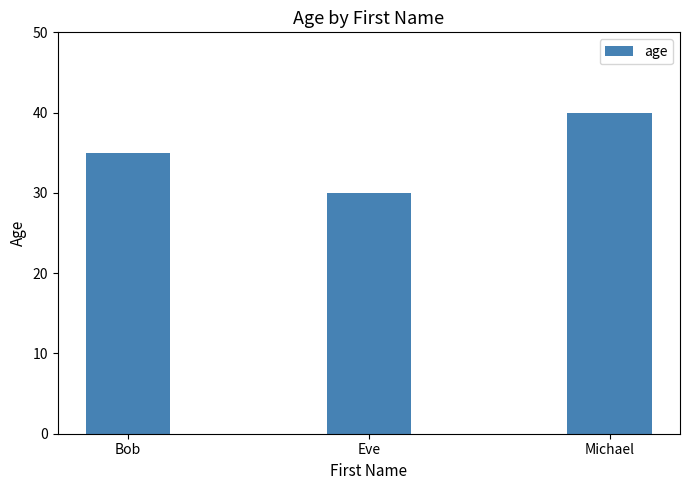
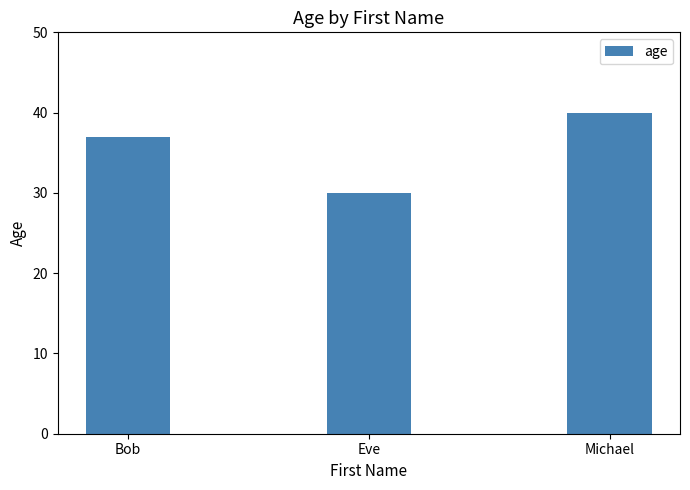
Bob: 35 -> 37
